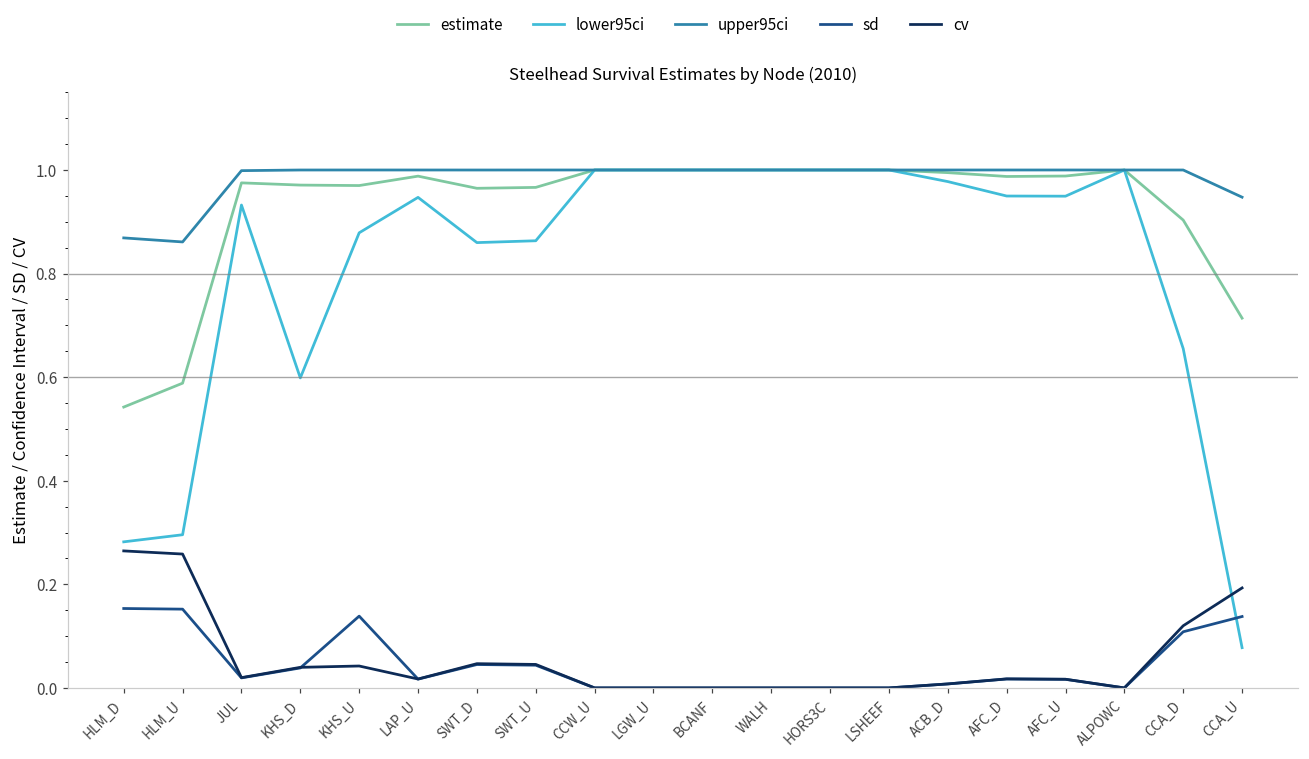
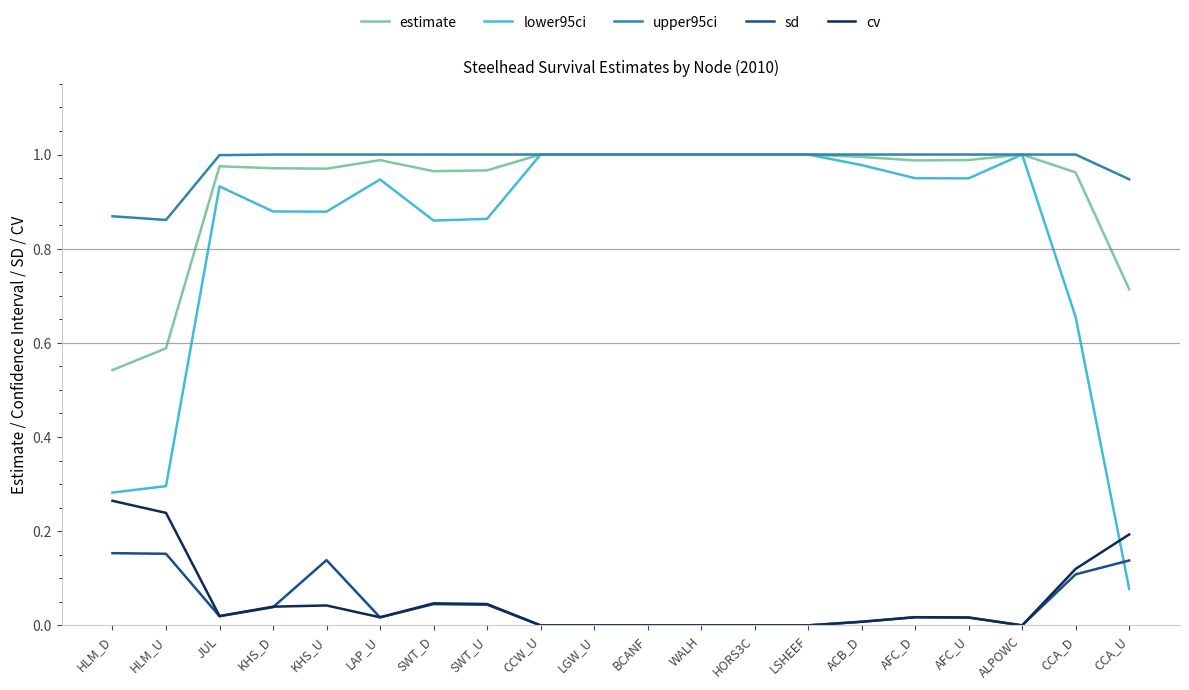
cv, HLM_U: 0.26 -> 0.24
lower95ci, KHS_D: 0.60 -> 0.88
estimate, CCA_D: 0.90 -> 0.96
